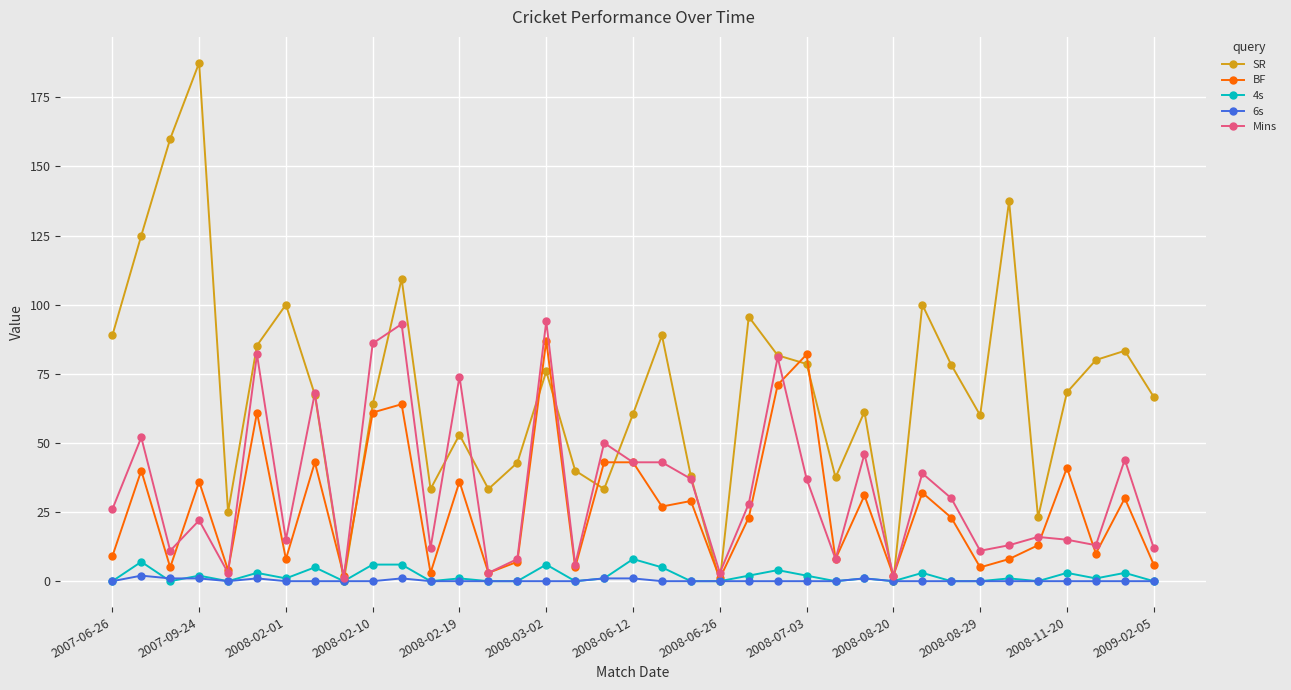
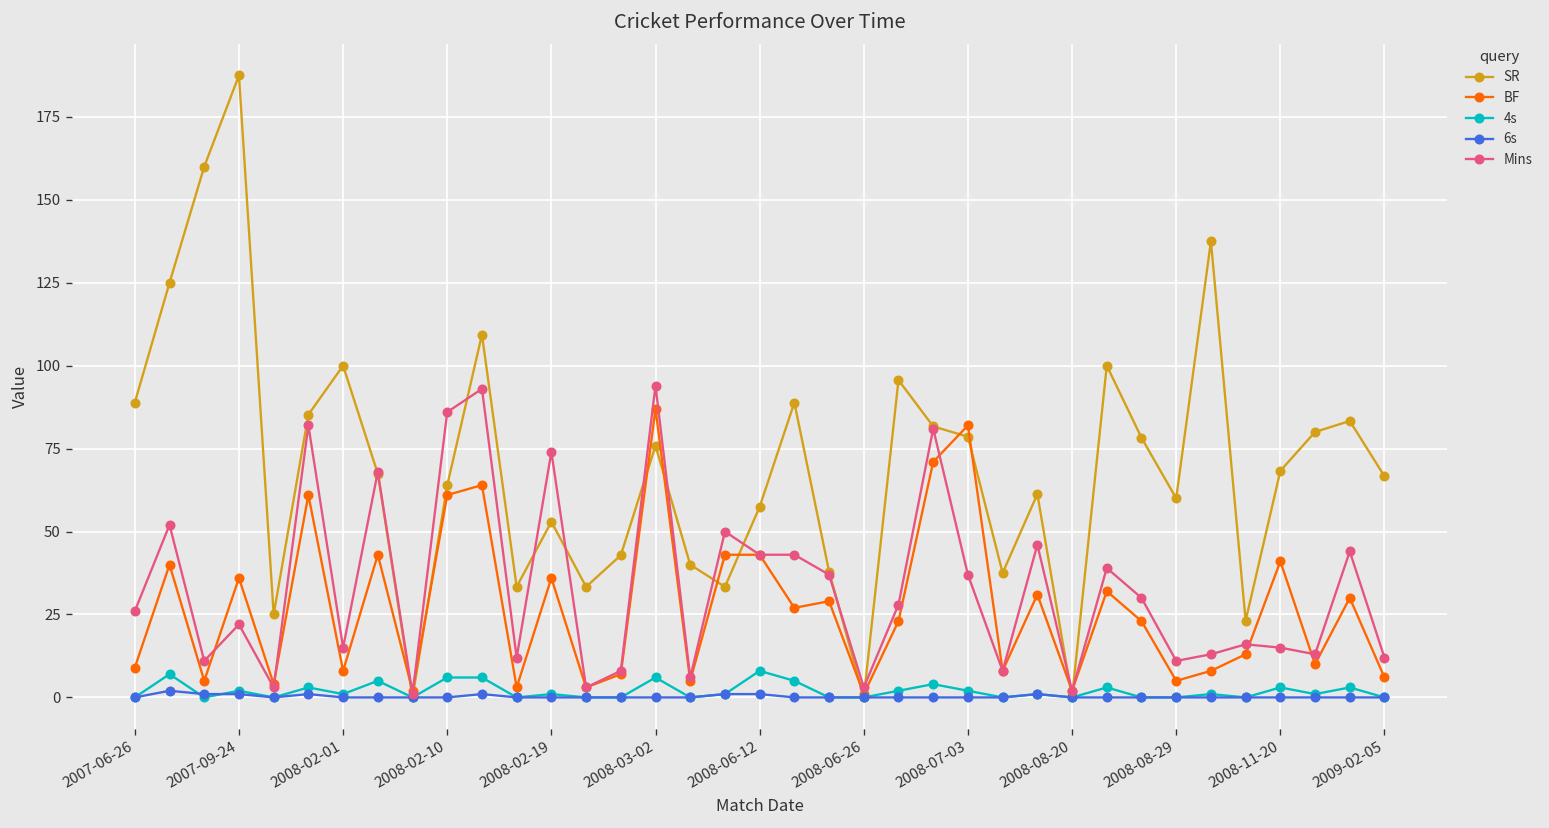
SR, 2008-06-12: 60 -> 57
